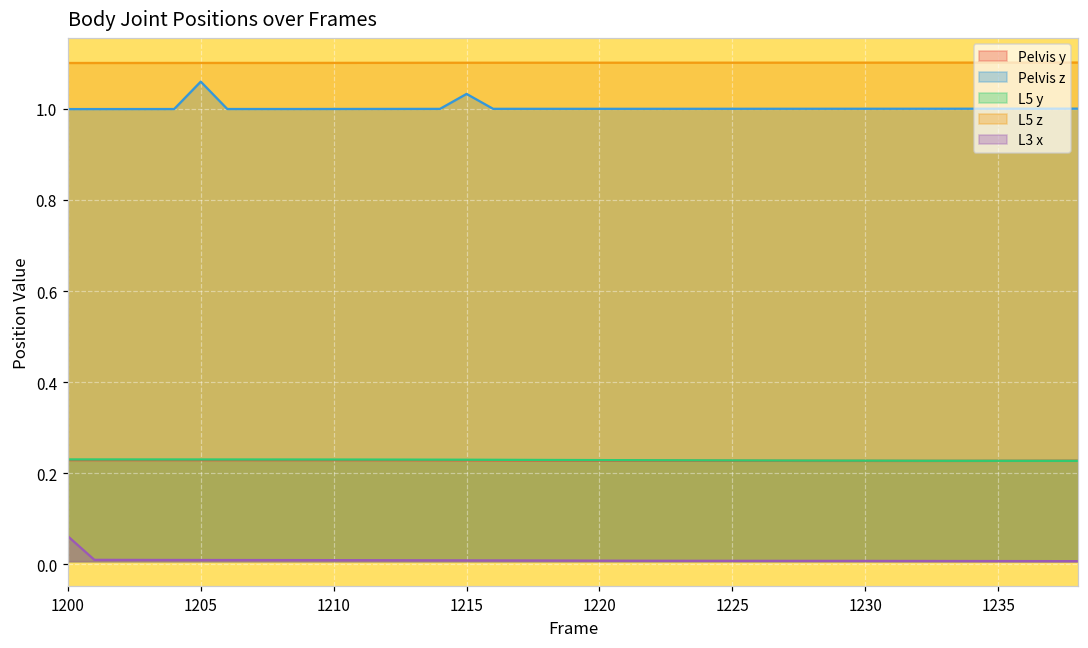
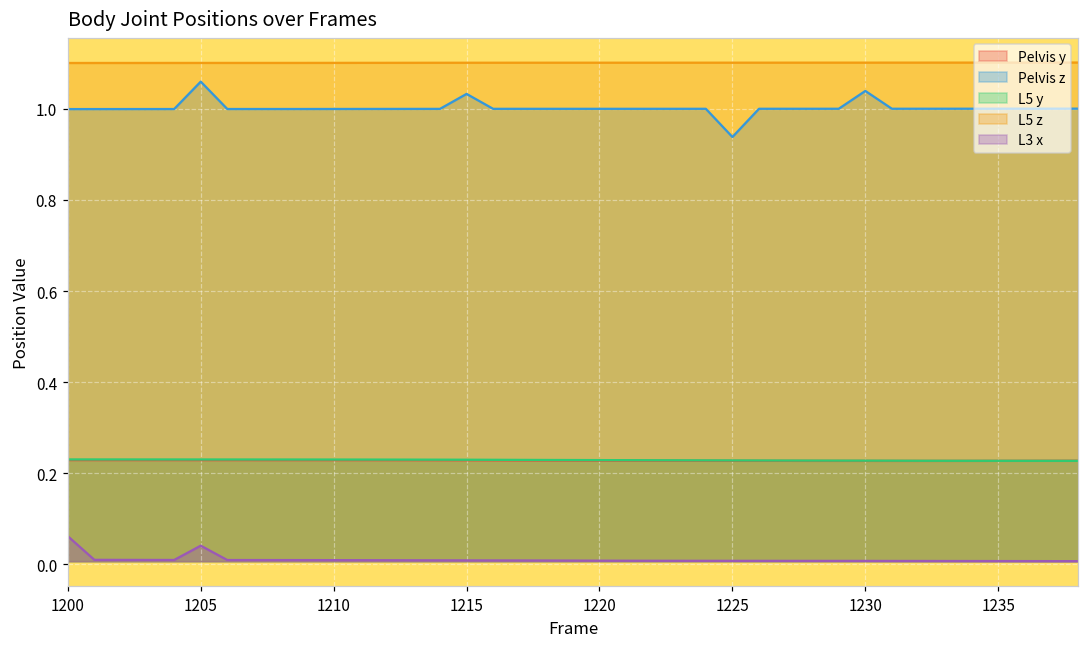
L3 x, 1205: 0.01 -> 0.04
Pelvis z, 1225: 1.00 -> 0.94
Pelvis z, 1230: 1.00 -> 1.04
